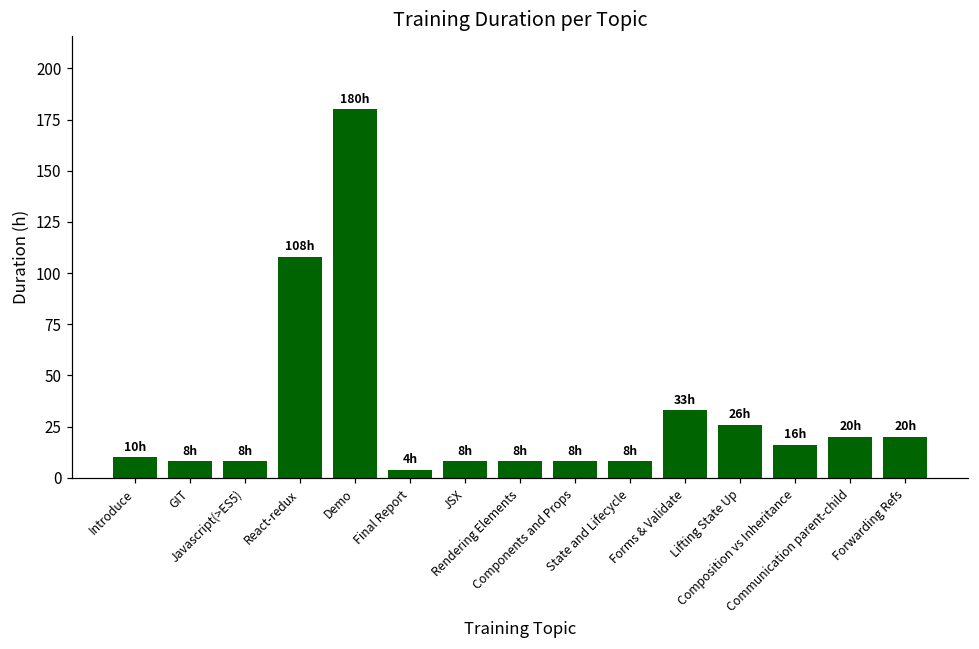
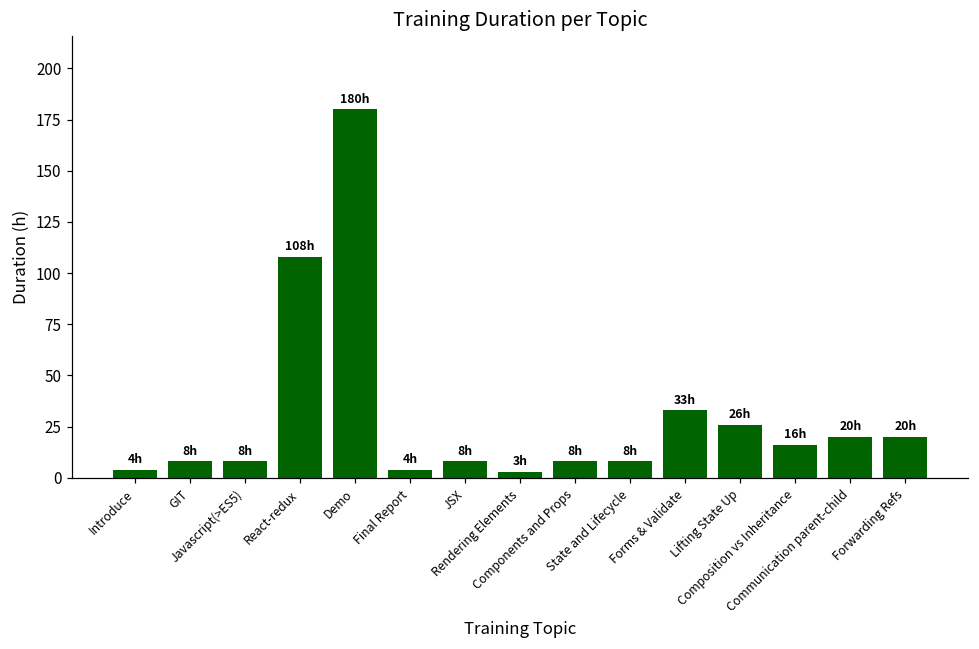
Introduce: 10h -> 4h
Rendering Elements: 8h -> 3h
